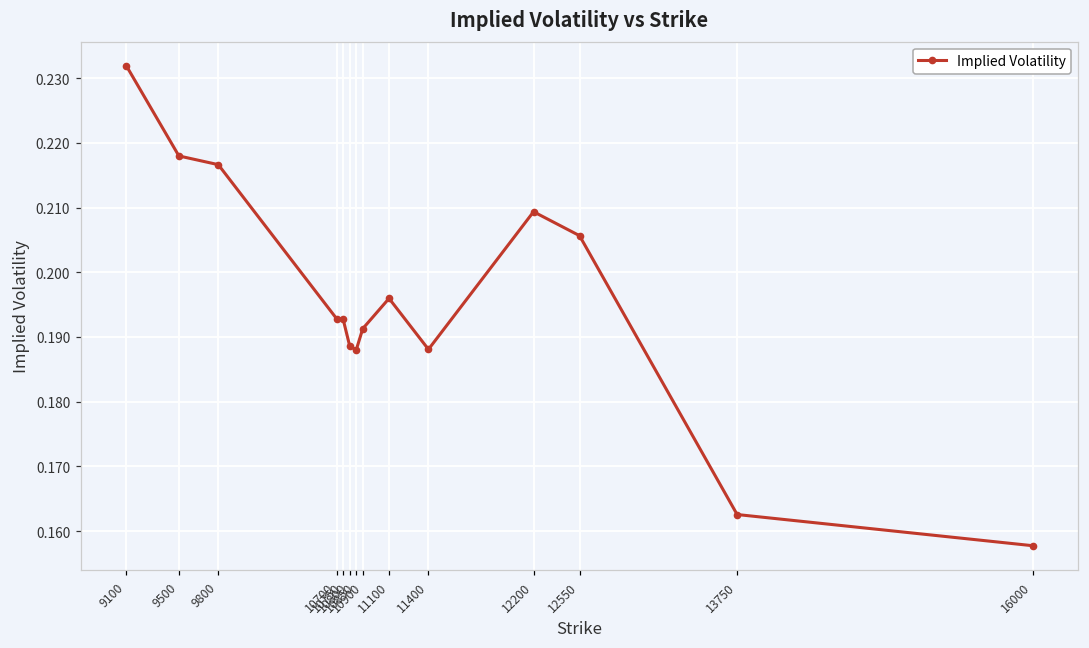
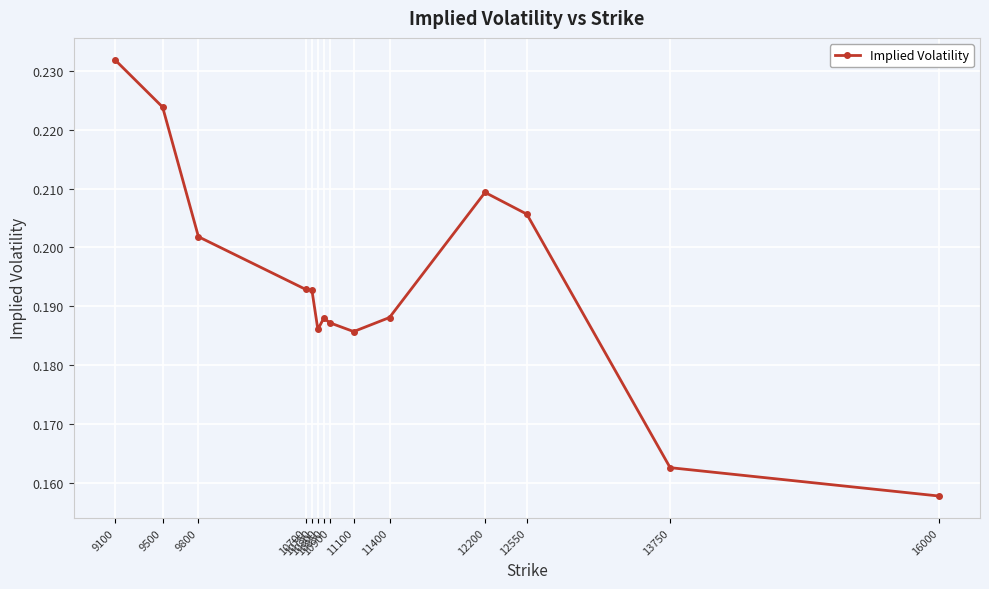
9500: 0.218 -> 0.224
9800: 0.217 -> 0.202
10800: 0.189 -> 0.186
10900: 0.191 -> 0.187
11100: 0.196 -> 0.186
